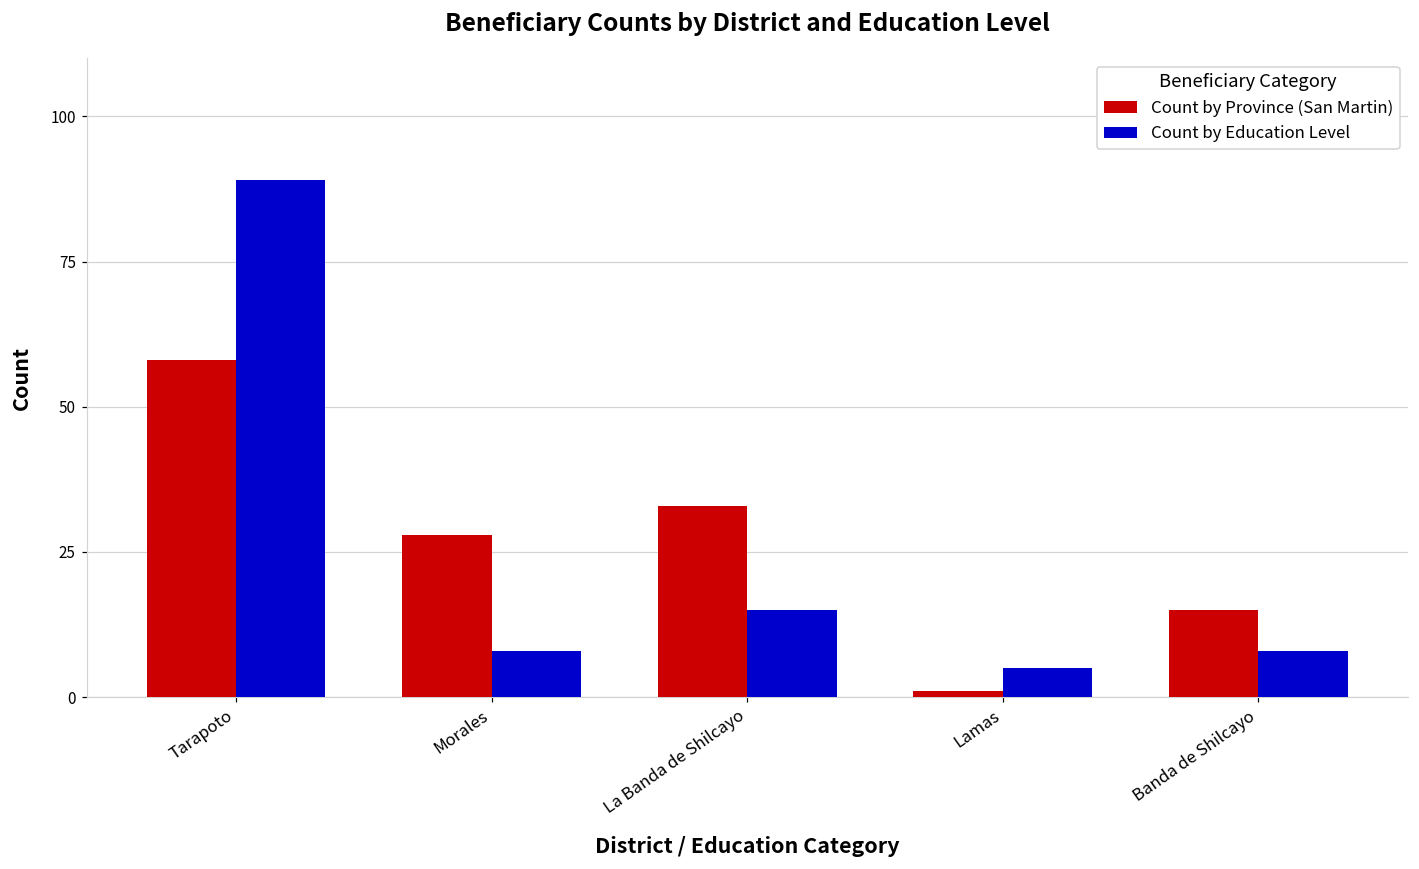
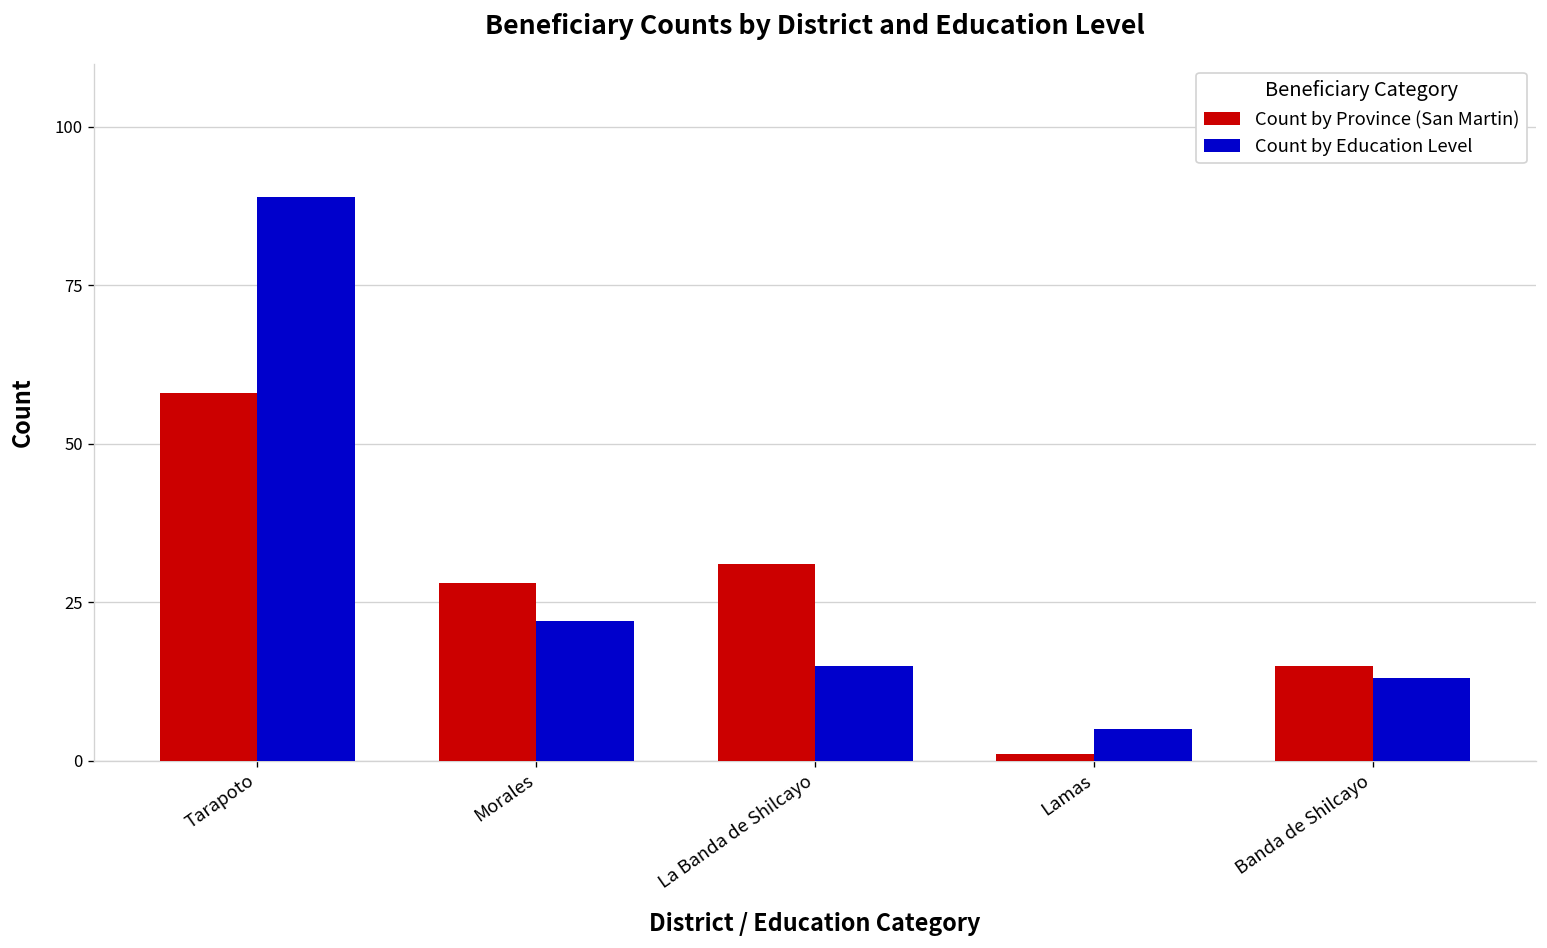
Count by Education Level, Morales: 8 -> 22
Count by Province (San Martin), La Banda de Shilcayo: 33 -> 31
Count by Education Level, Banda de Shilcayo: 8 -> 13
